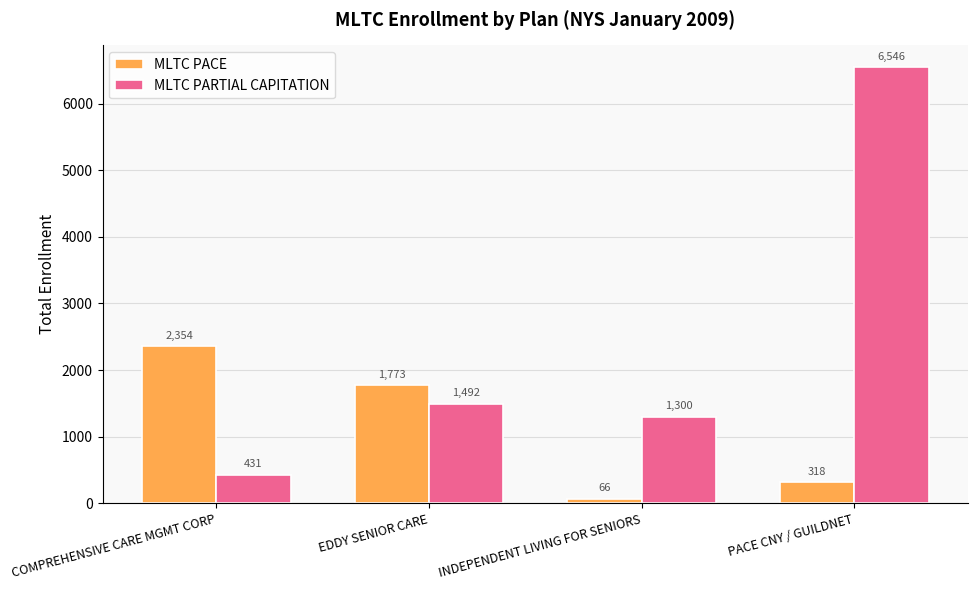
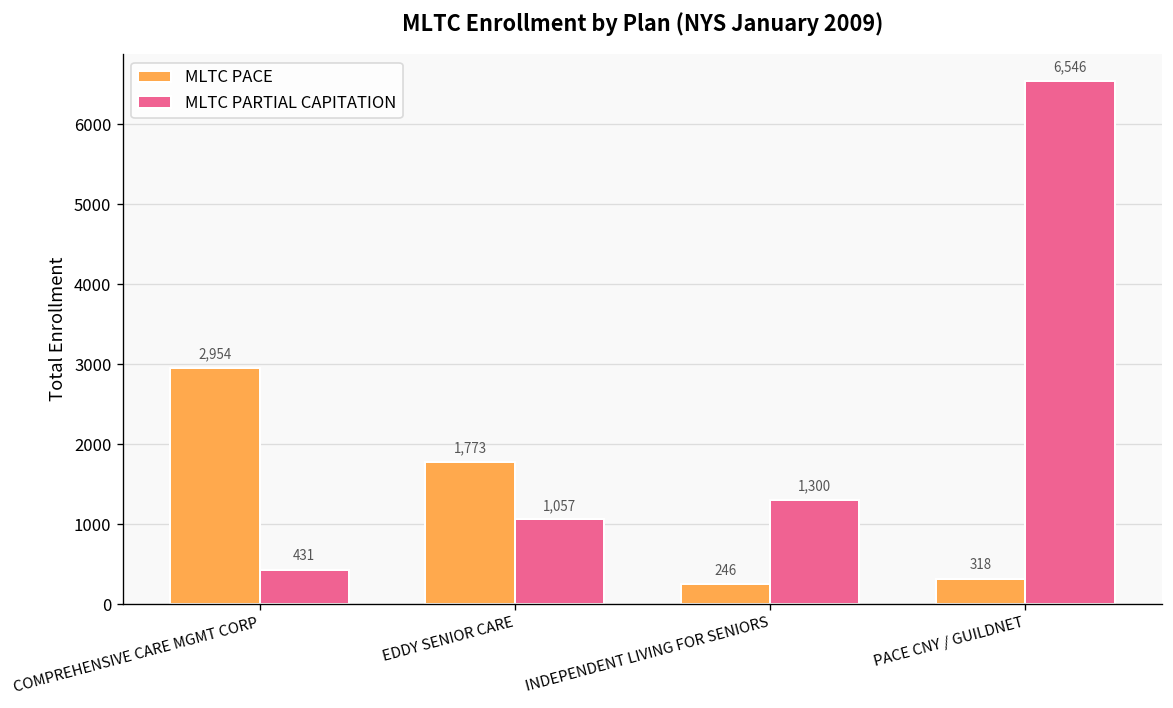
MLTC PACE, COMPREHENSIVE CARE MGMT CORP: 2,354 -> 2,954
MLTC PARTIAL CAPITATION, EDDY SENIOR CARE: 1,492 -> 1,057
MLTC PACE, INDEPENDENT LIVING FOR SENIORS: 66 -> 246
